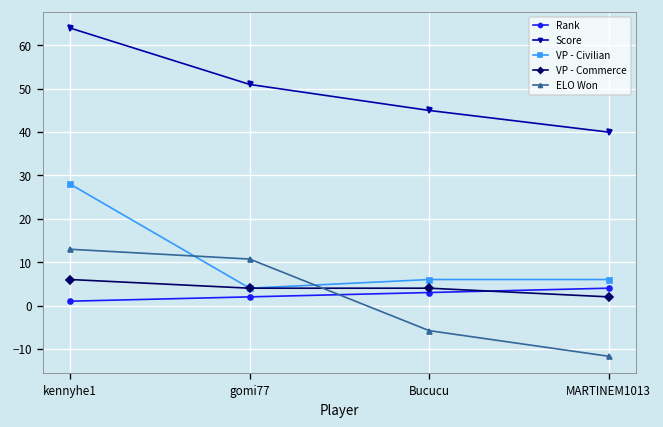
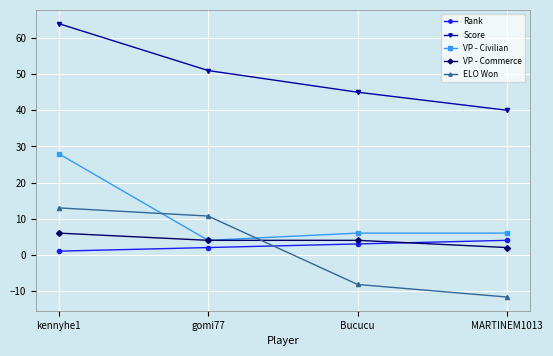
ELO Won, Bucucu: -6 -> -8
